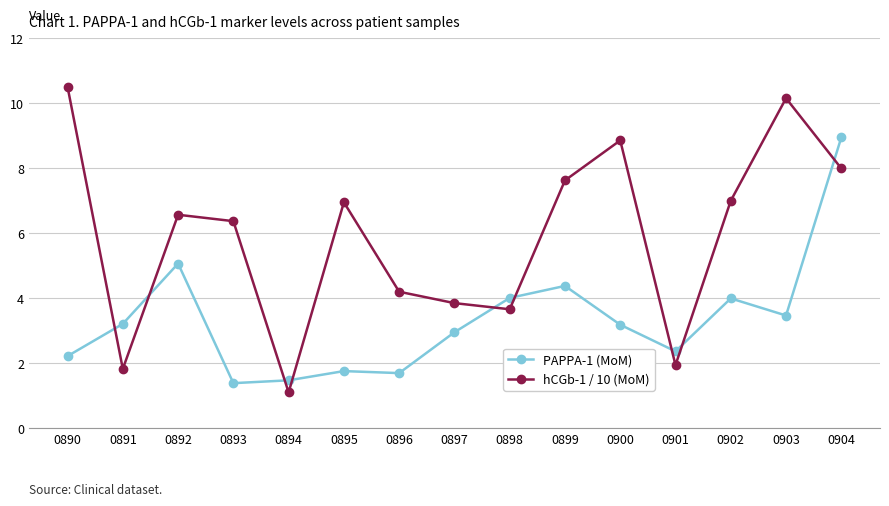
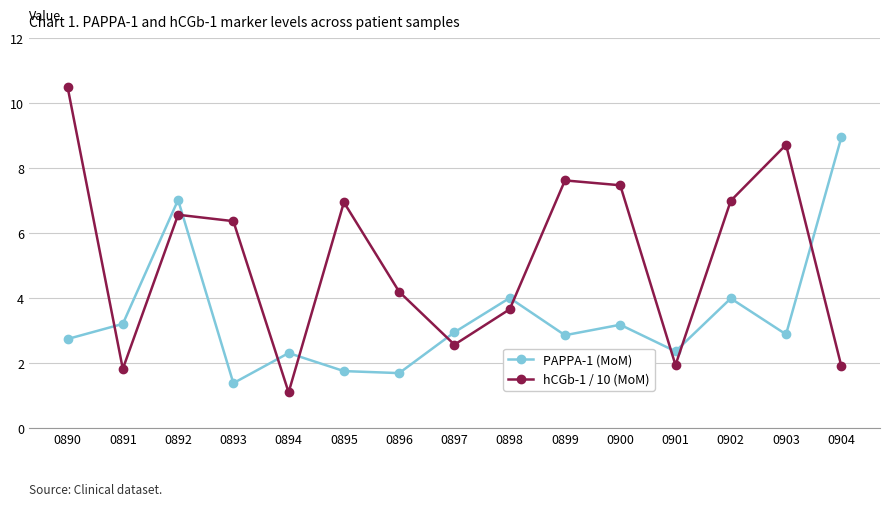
PAPPA-1 (MoM), 0890: 2.2 -> 2.7
PAPPA-1 (MoM), 0892: 5.1 -> 7.0
PAPPA-1 (MoM), 0894: 1.5 -> 2.3
hCGb-1 / 10 (MoM), 0897: 3.9 -> 2.6
PAPPA-1 (MoM), 0899: 4.4 -> 2.9
hCGb-1 / 10 (MoM), 0900: 8.9 -> 7.5
PAPPA-1 (MoM), 0903: 3.5 -> 2.9
hCGb-1 / 10 (MoM), 0903: 10.2 -> 8.7
hCGb-1 / 10 (MoM), 0904: 8.0 -> 1.9
